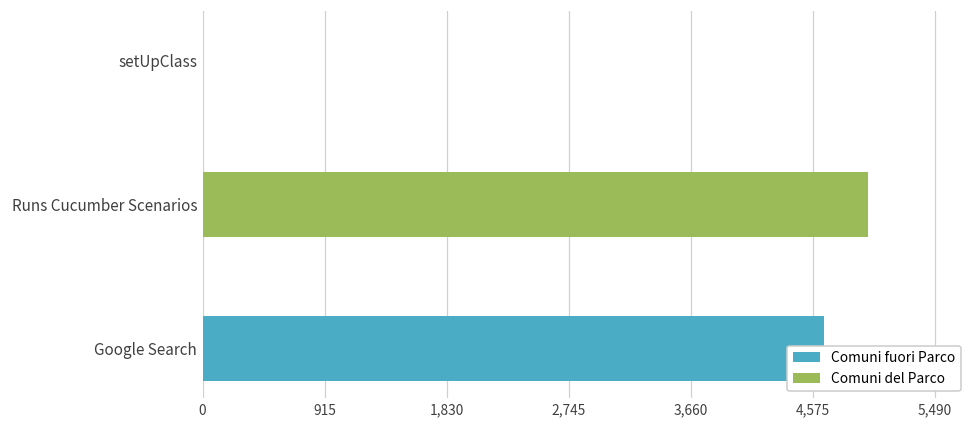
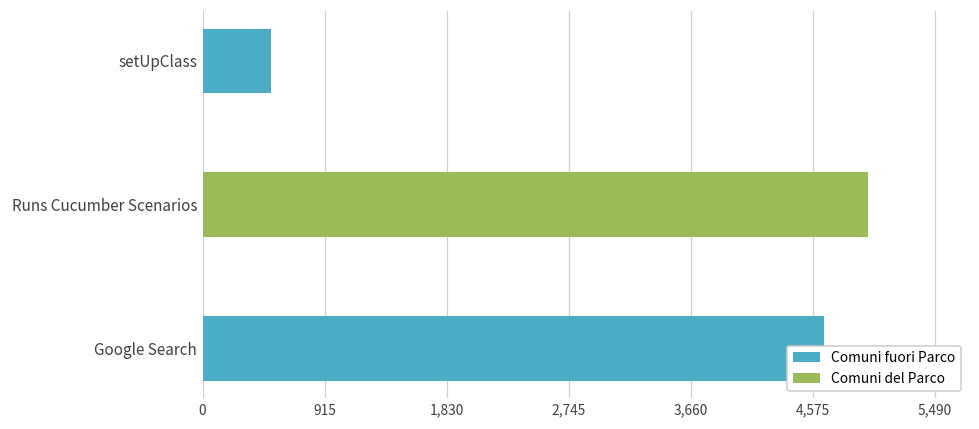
setUpClass: 0 -> 510
